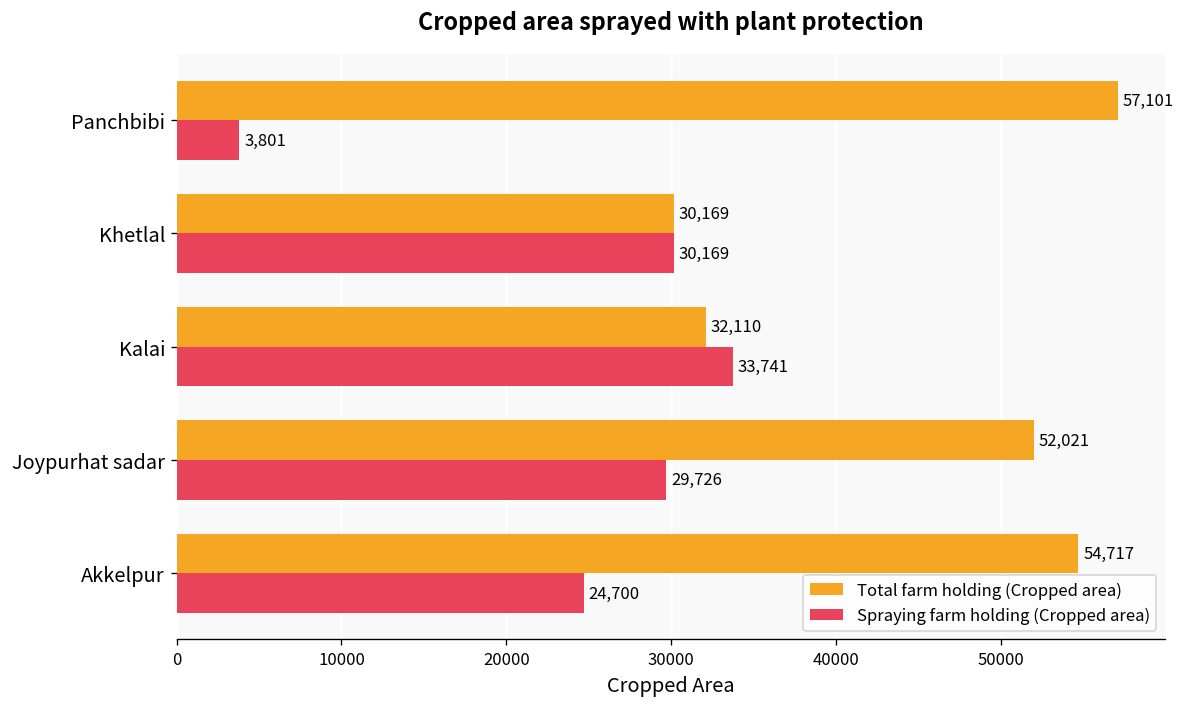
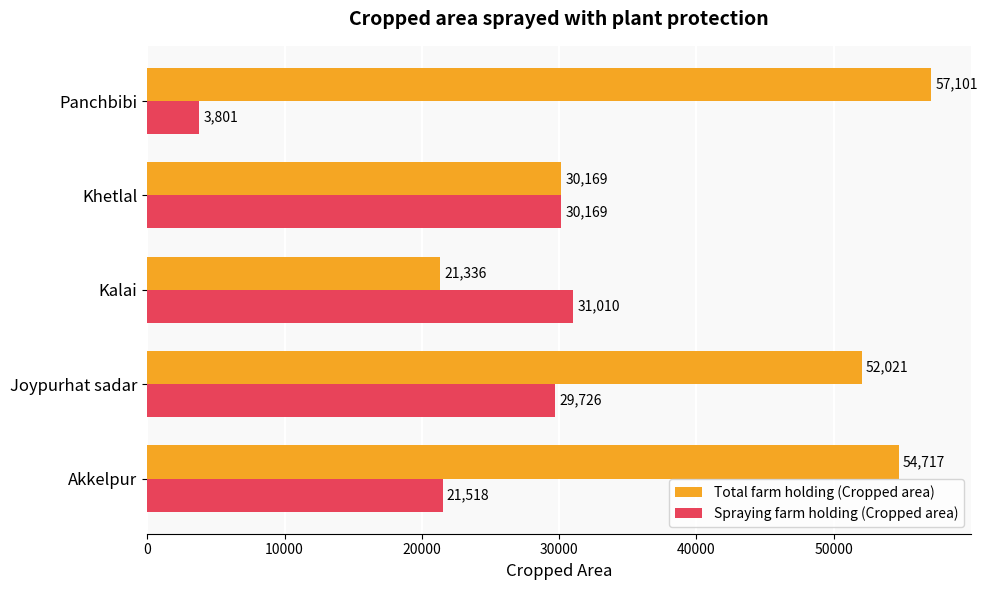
Total farm holding (Cropped area), Kalai: 32,110 -> 21,336
Spraying farm holding (Cropped area), Kalai: 33,741 -> 31,010
Spraying farm holding (Cropped area), Akkelpur: 24,700 -> 21,518
